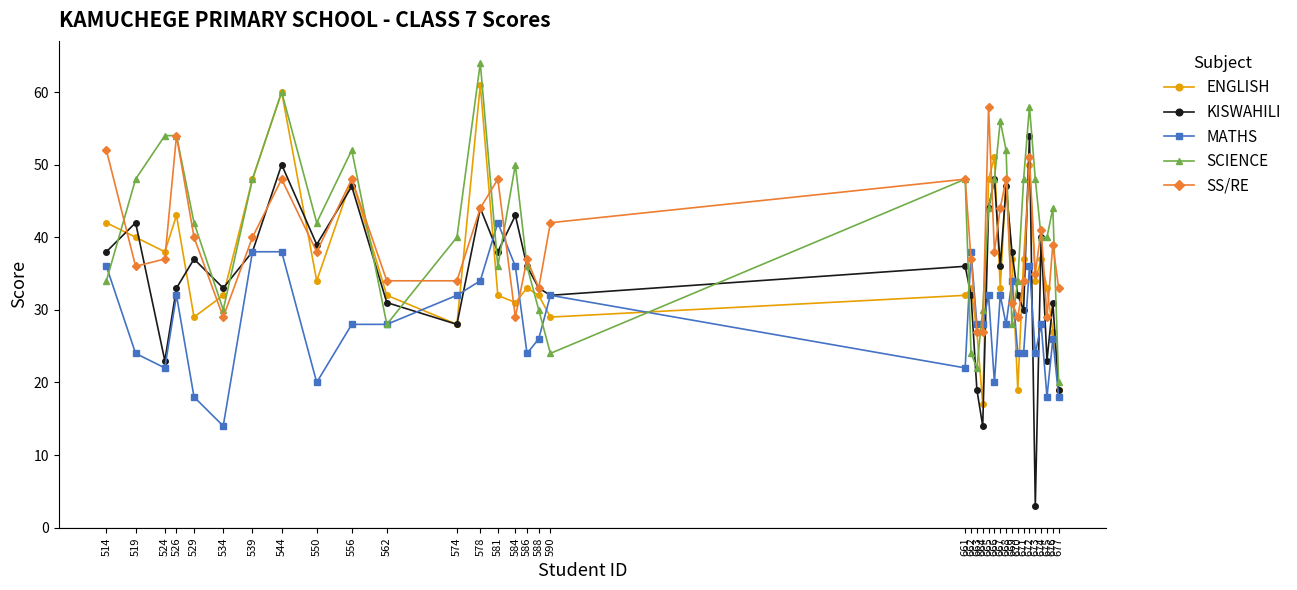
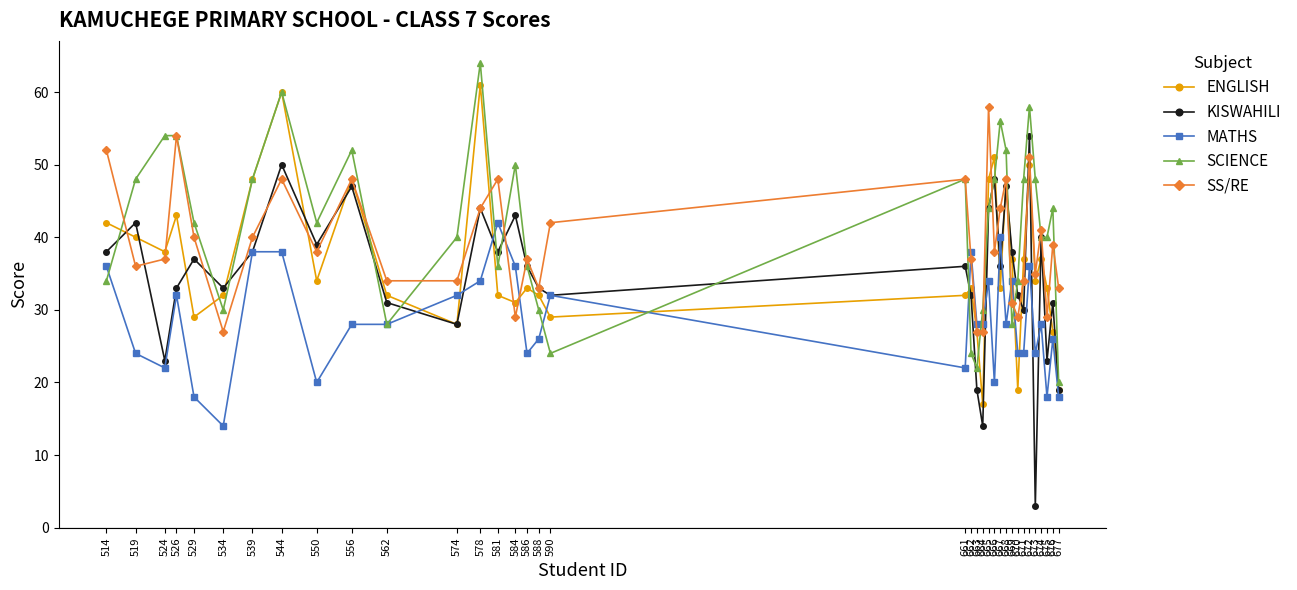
SS/RE, 534: 29 -> 27
MATHS, 665: 32 -> 34
MATHS, 667: 32 -> 40
